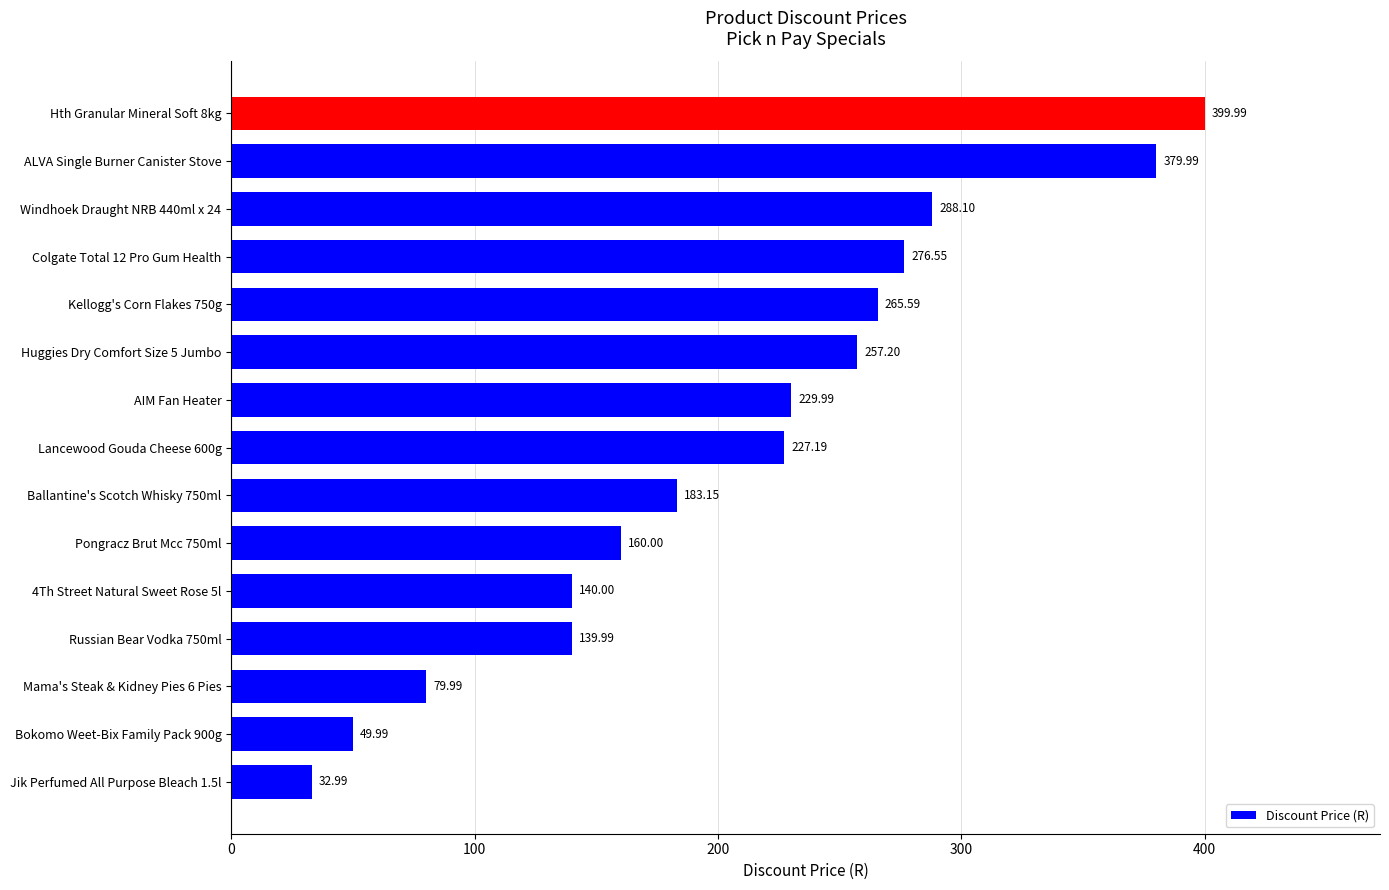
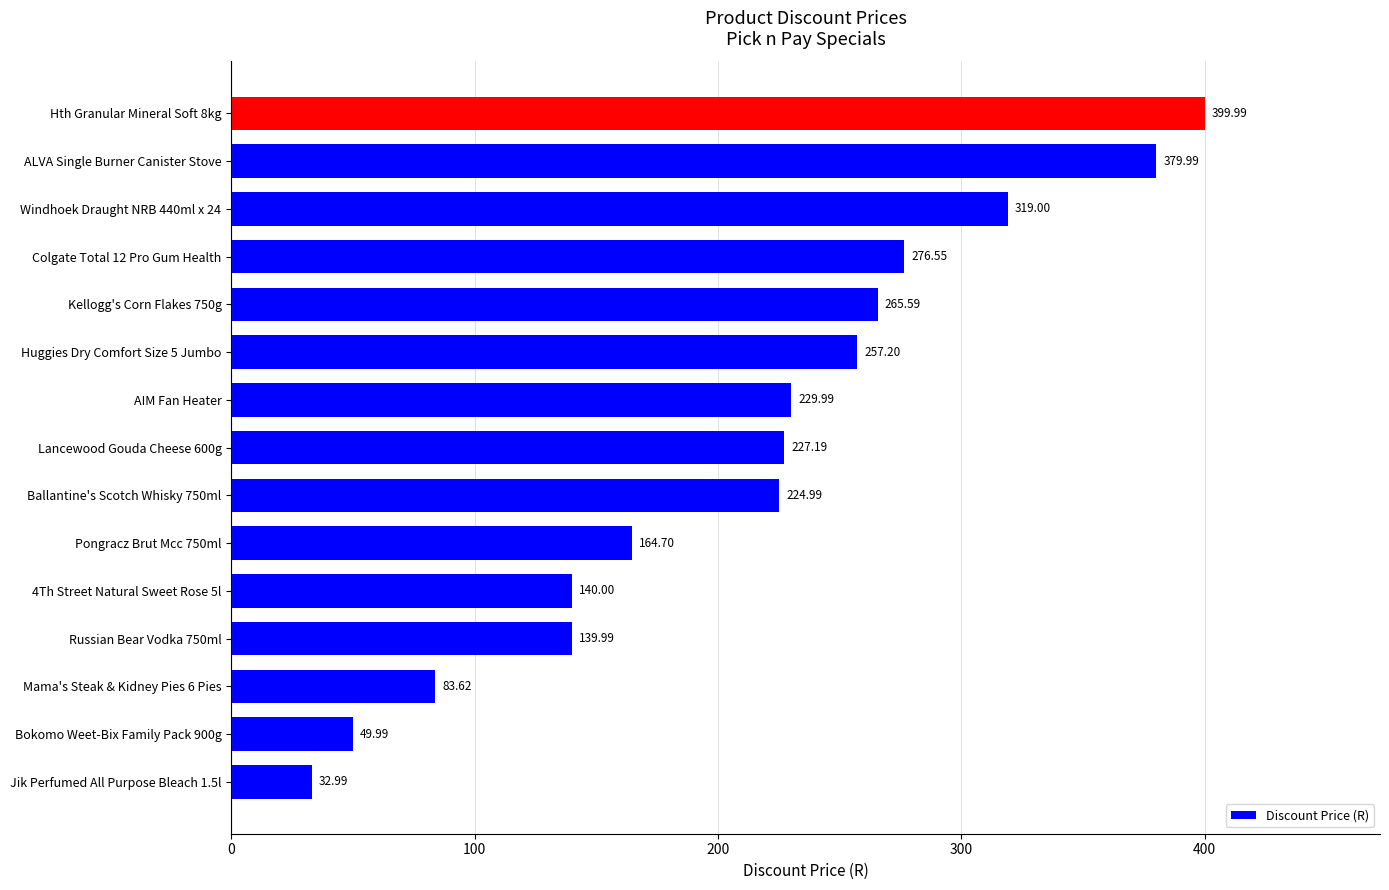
Windhoek Draught NRB 440ml x 24: 288.10 -> 319.00
Ballantine's Scotch Whisky 750ml: 183.15 -> 224.99
Pongracz Brut Mcc 750ml: 160.00 -> 164.70
Mama's Steak & Kidney Pies 6 Pies: 79.99 -> 83.62
